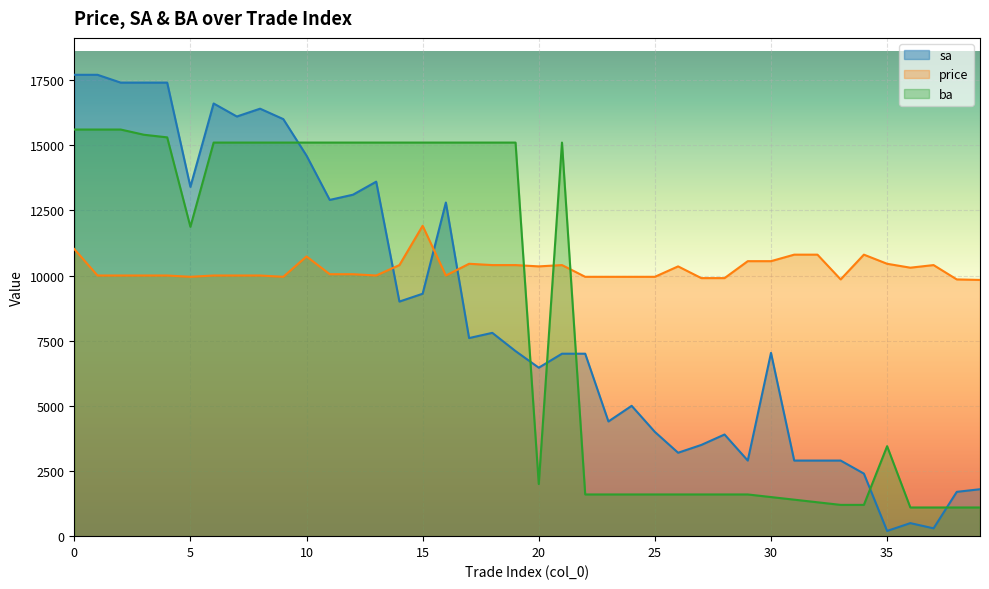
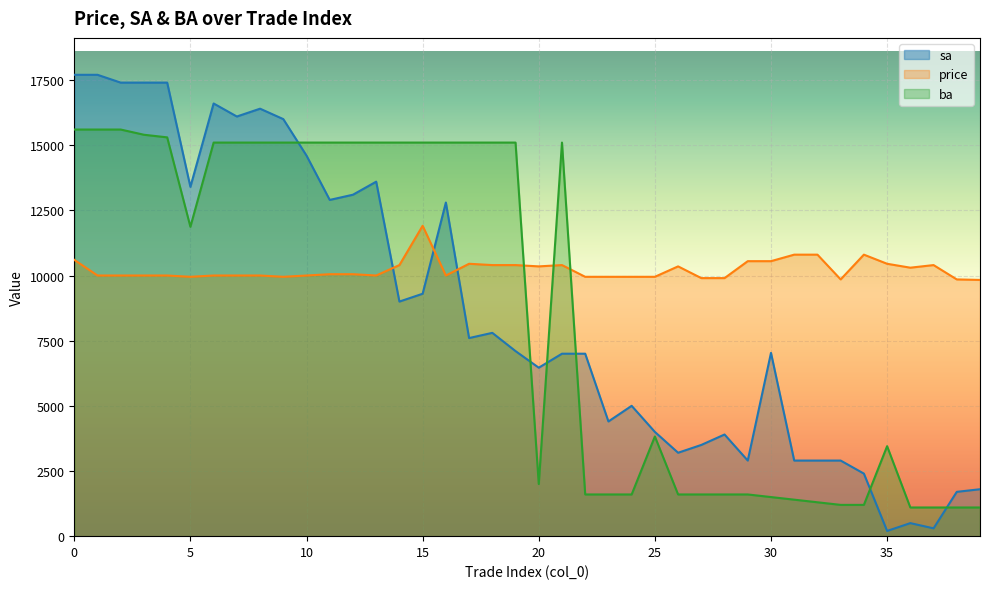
price, 0: 11000 -> 10600
price, 10: 10700 -> 10000
ba, 25: 1600 -> 3800
